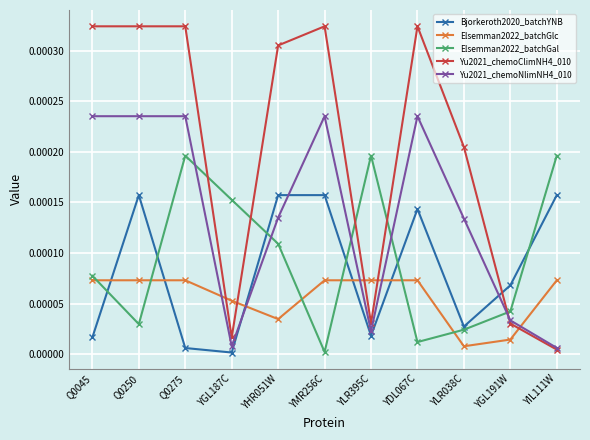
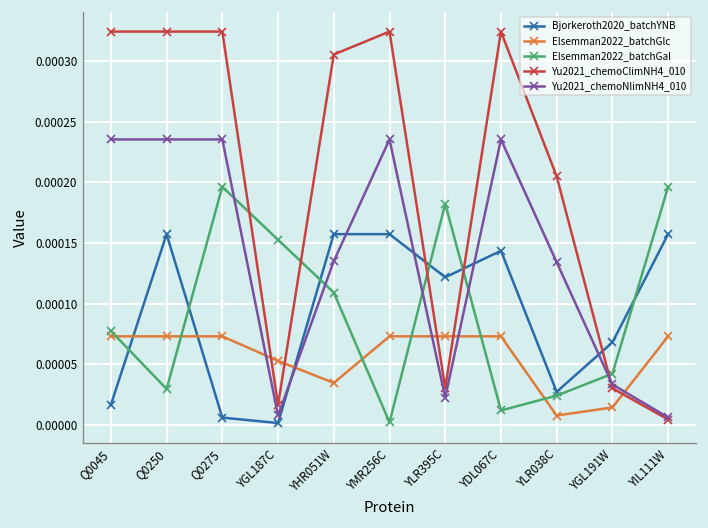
Bjorkeroth2020_batchYNB, YLR395C: 0.000018 -> 0.000122
Elsemman2022_batchGal, YLR395C: 0.000196 -> 0.000182
